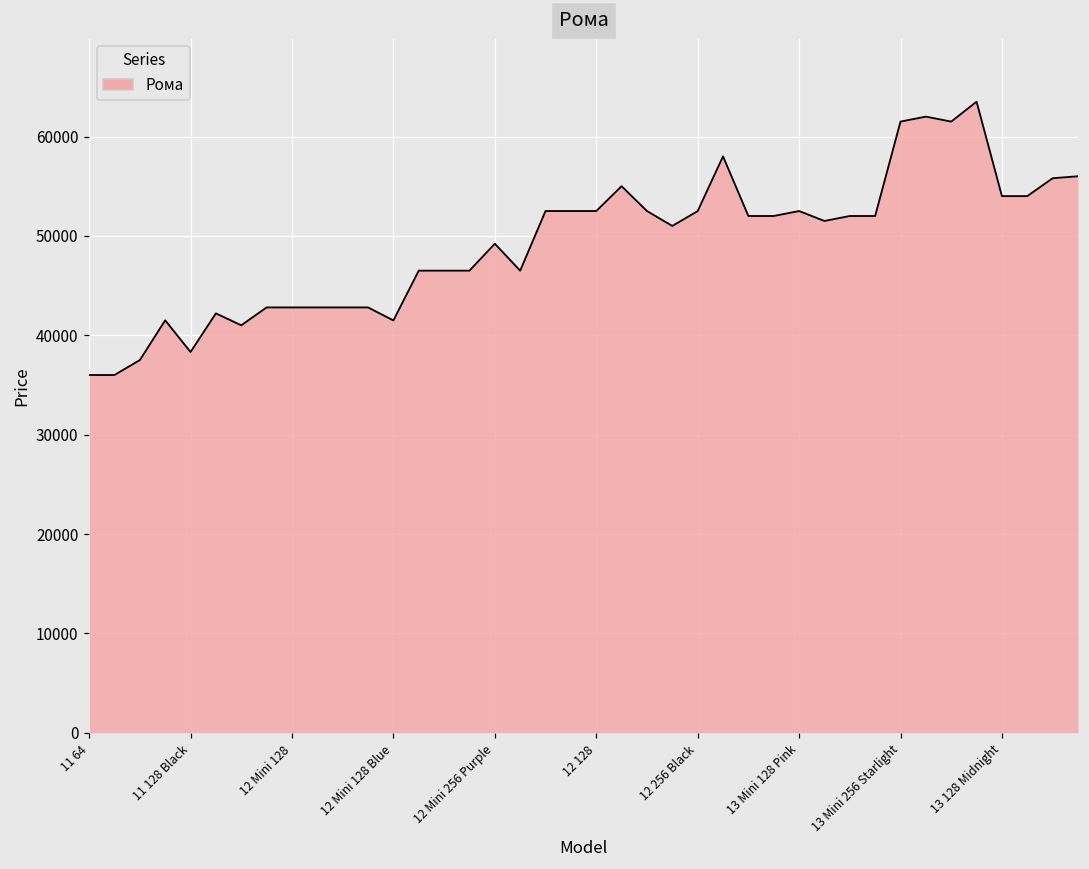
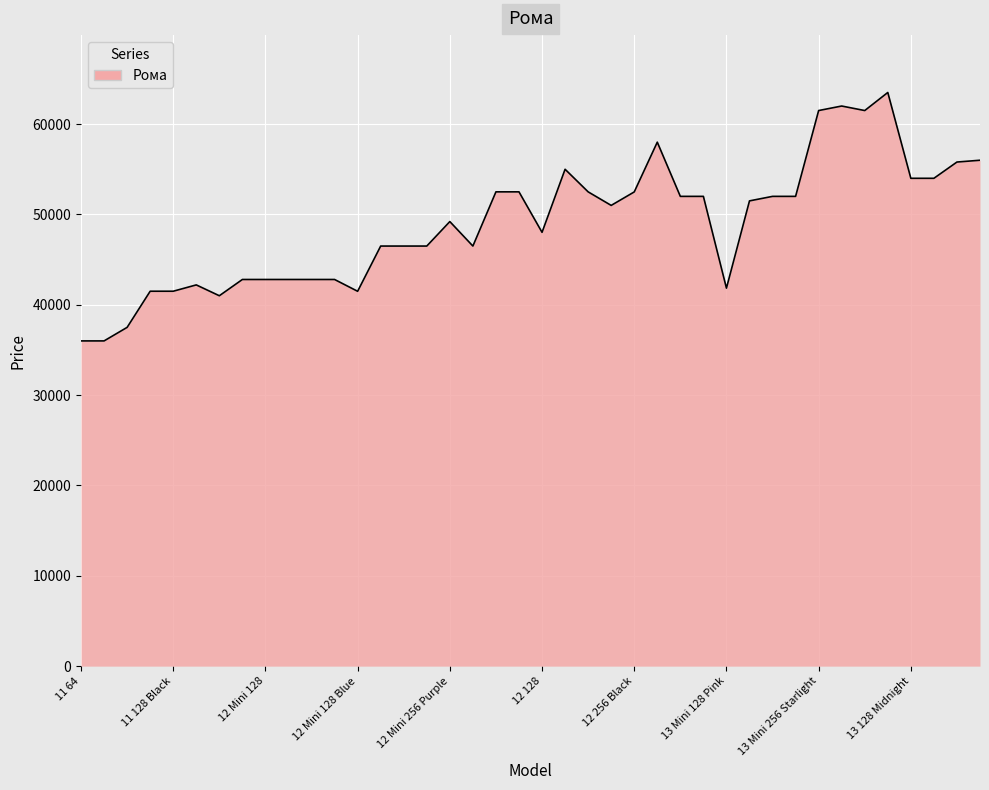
11 128 Black: 38000 -> 42000
12 128: 53000 -> 48000
13 Mini 128 Pink: 53000 -> 42000
